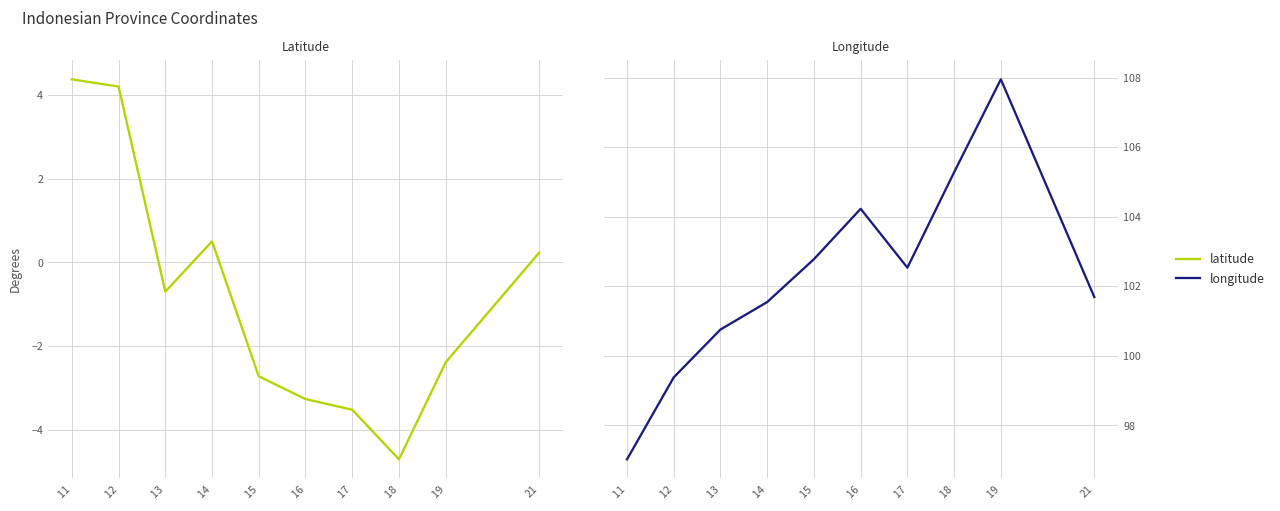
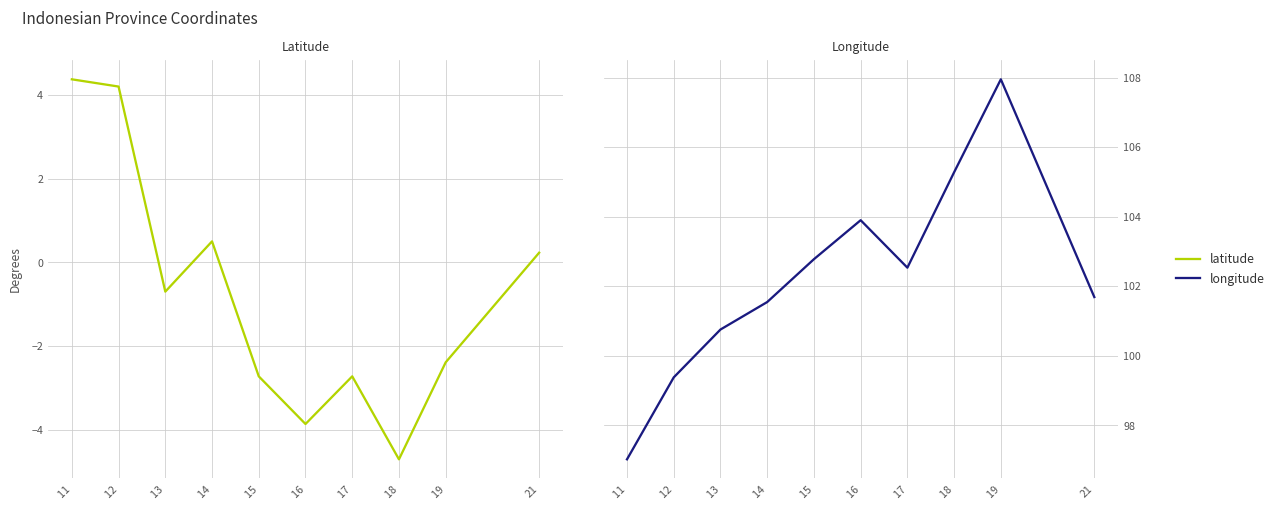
Latitude, 16: -3.3 -> -3.9
Latitude, 17: -3.5 -> -2.7
Longitude, 16: 104.2 -> 103.9
